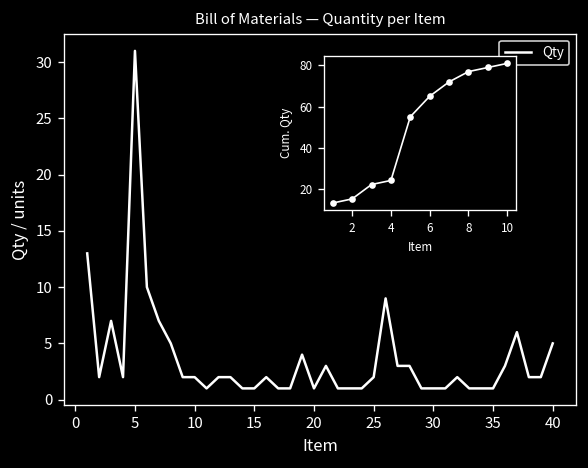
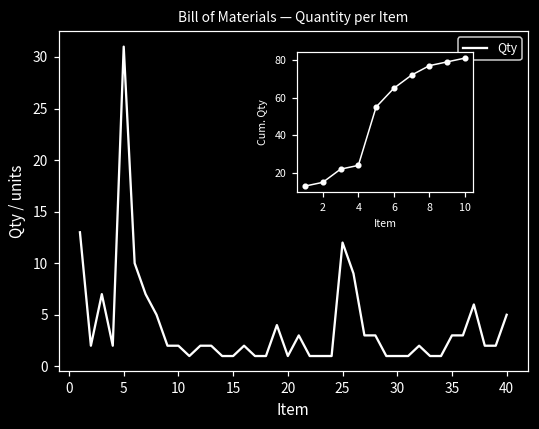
Bill of Materials — Quantity per Item, 25: 2 -> 12
Bill of Materials — Quantity per Item, 35: 1 -> 3
